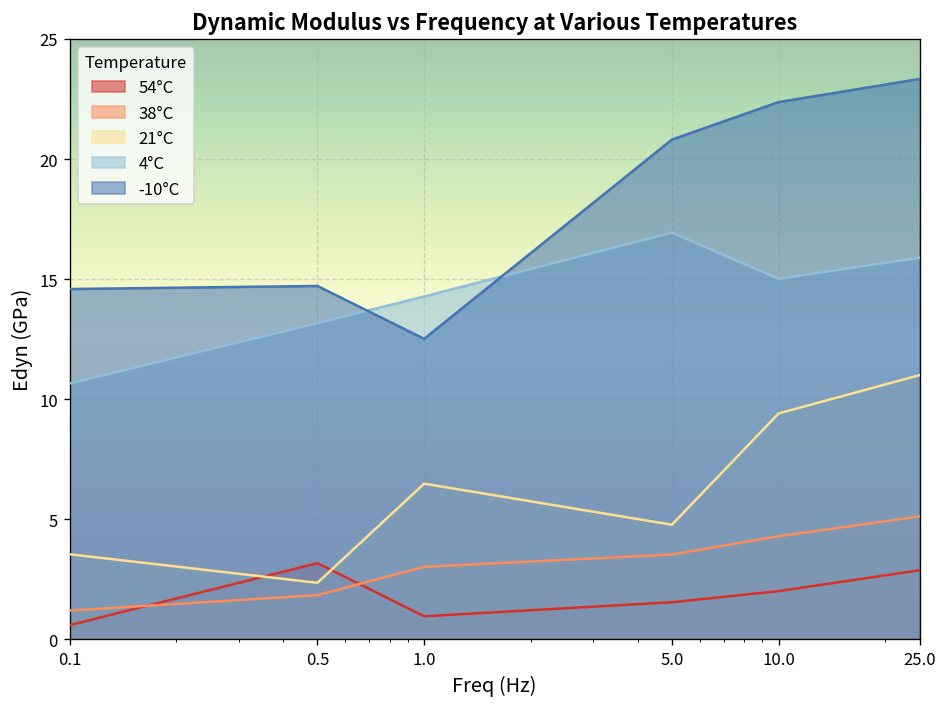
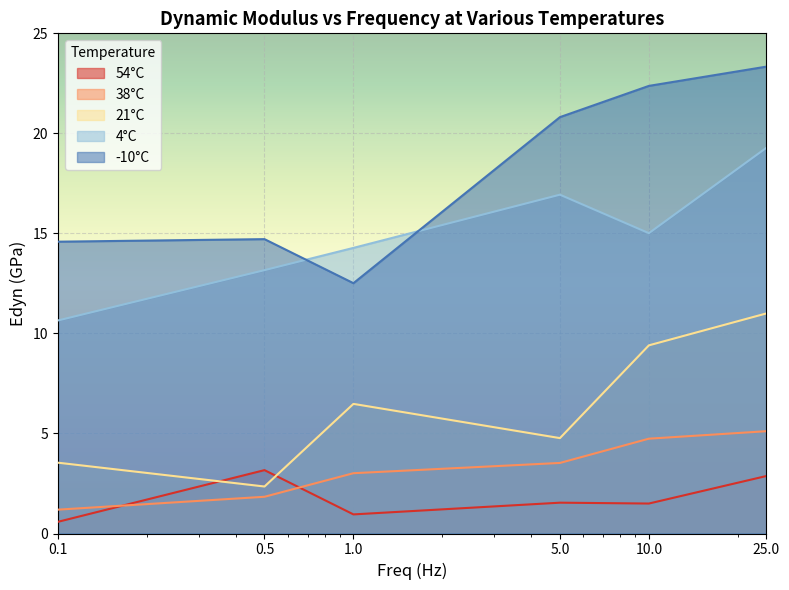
54°C, 10.0: 2.0 -> 1.5
38°C, 10.0: 4.3 -> 4.7
4°C, 25.0: 15.9 -> 19.3
